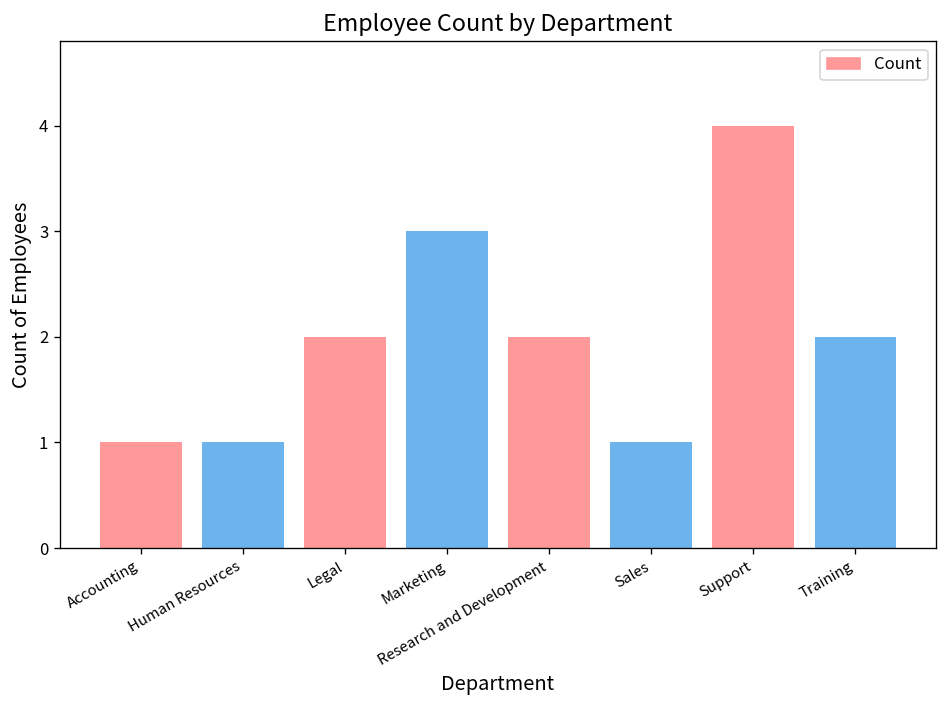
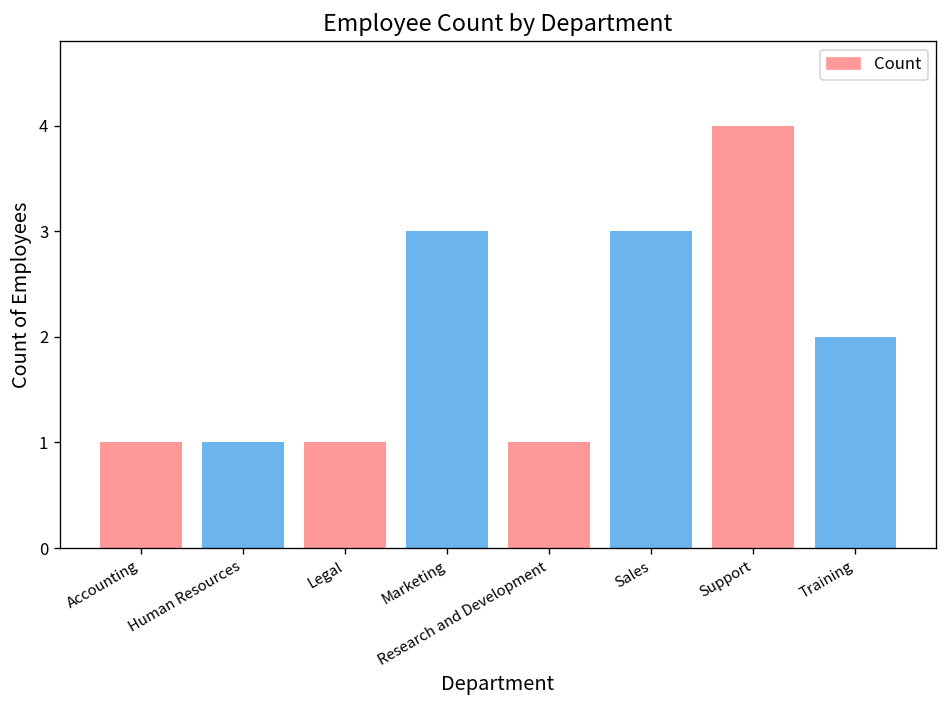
Legal: 2 -> 1
Research and Development: 2 -> 1
Sales: 1 -> 3
